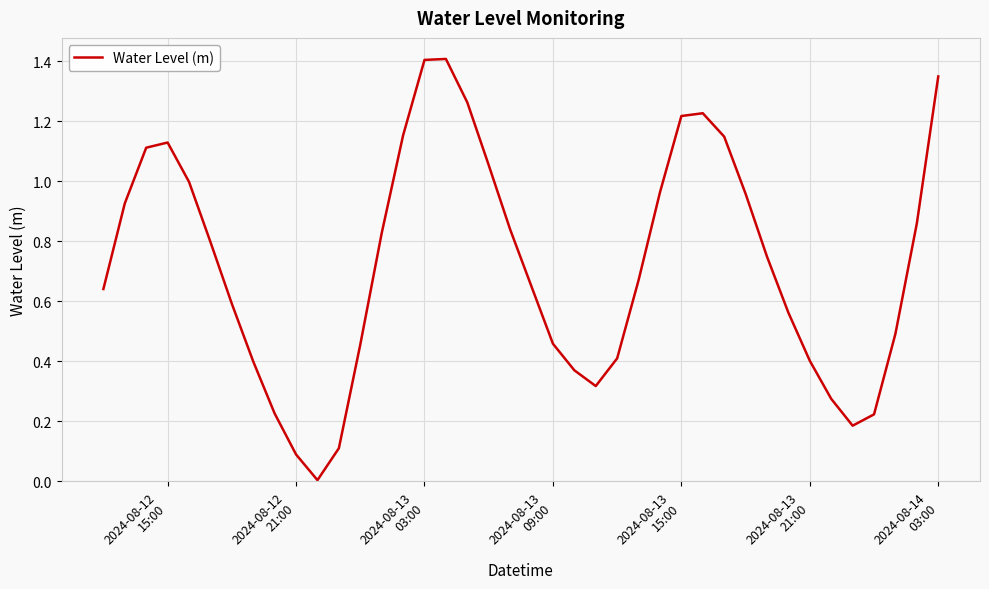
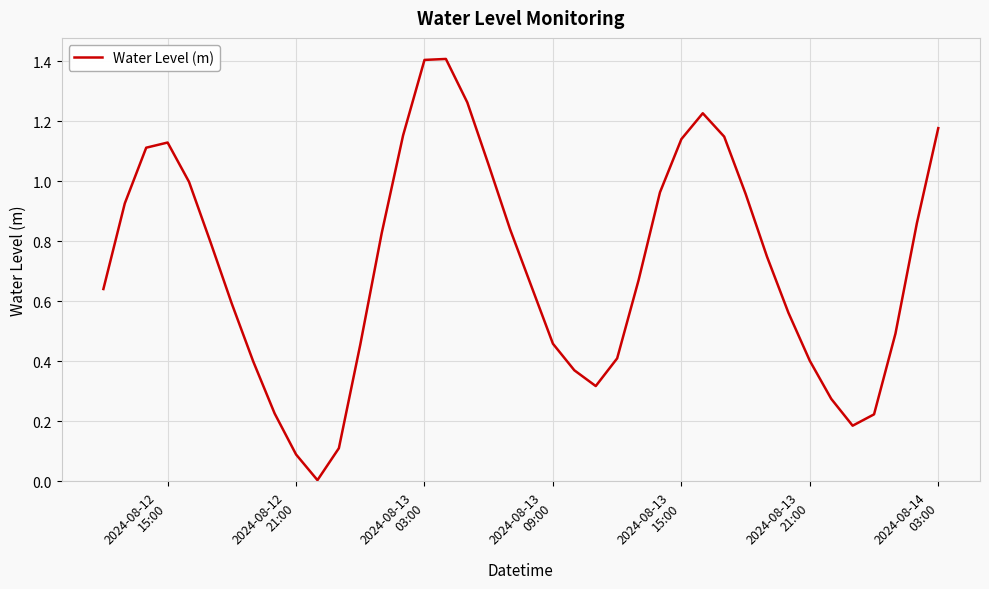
2024-08-13 15:00: 1.22 -> 1.14
2024-08-14 03:00: 1.35 -> 1.18
